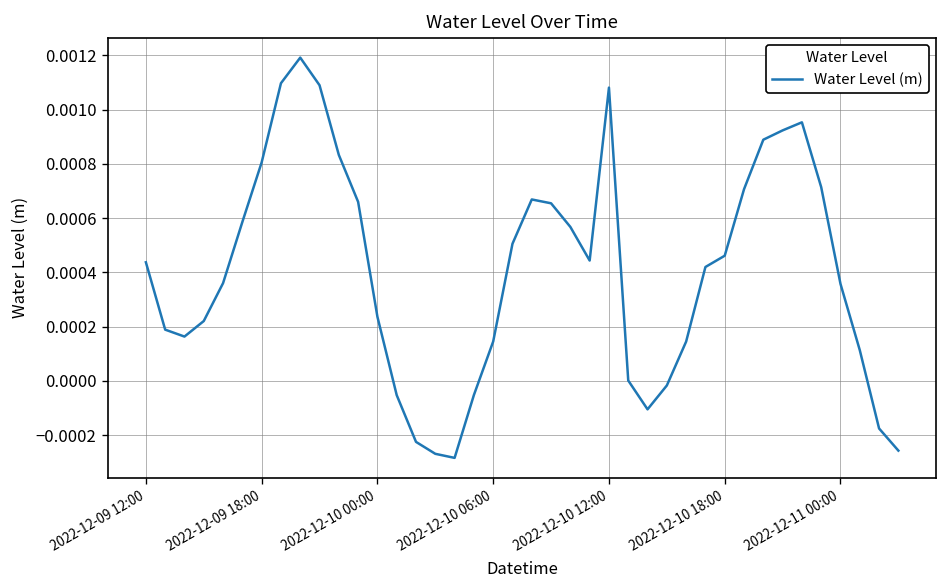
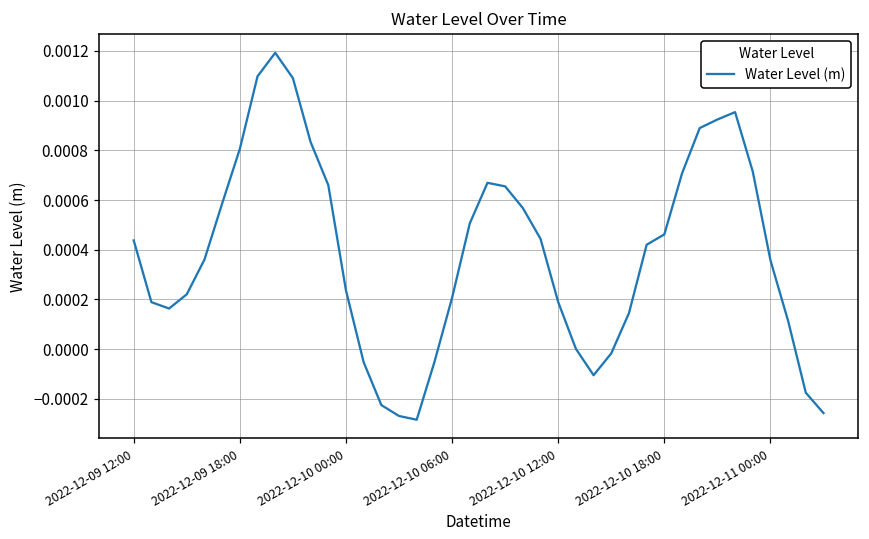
2022-12-10 06:00: 0.00015 -> 0.00021
2022-12-10 12:00: 0.00108 -> 0.00019
